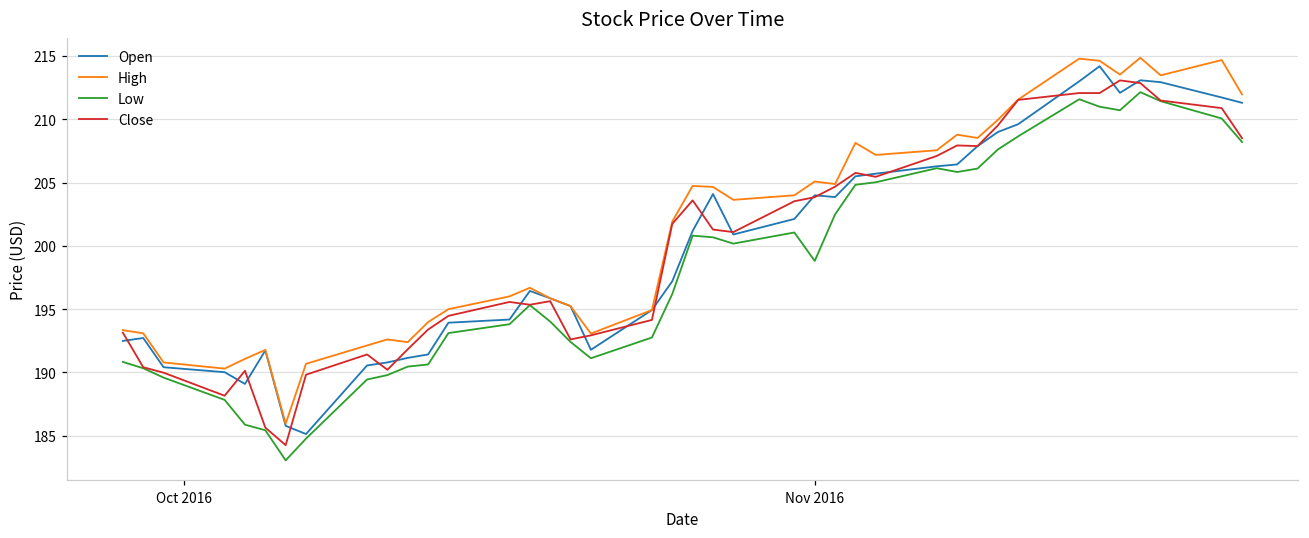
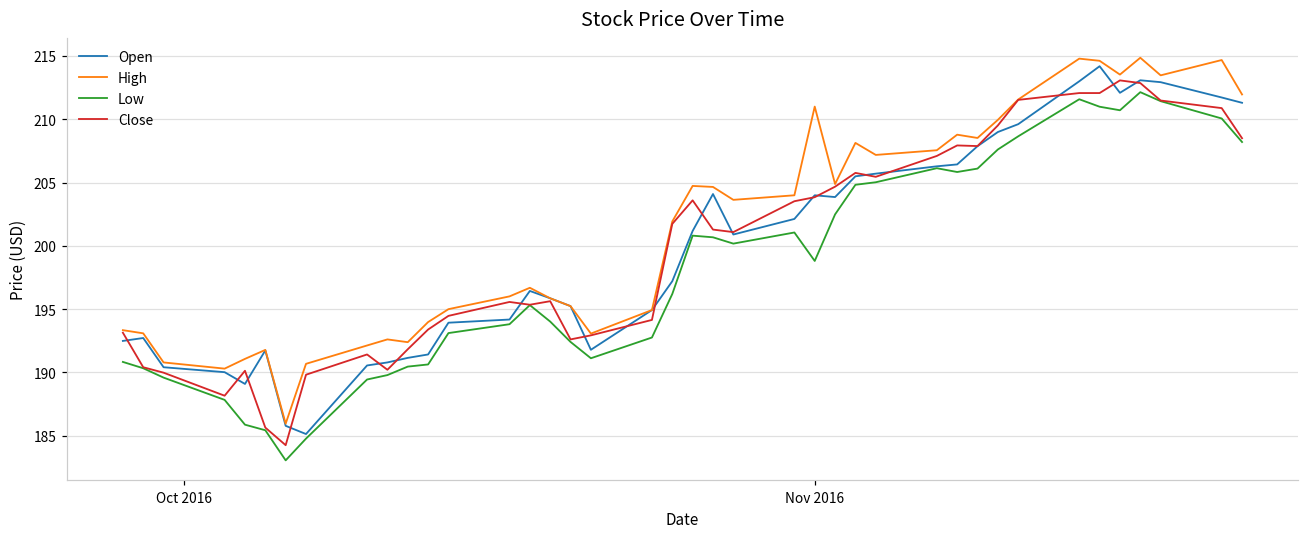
High, Nov 2016: 205.1 -> 211.0
